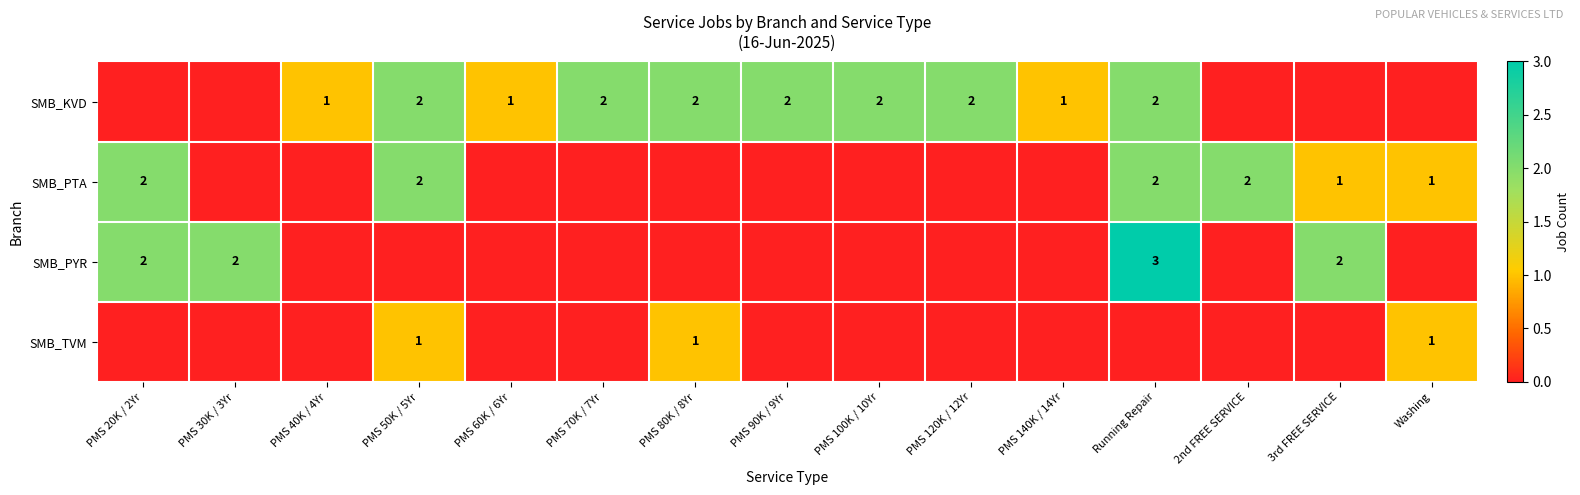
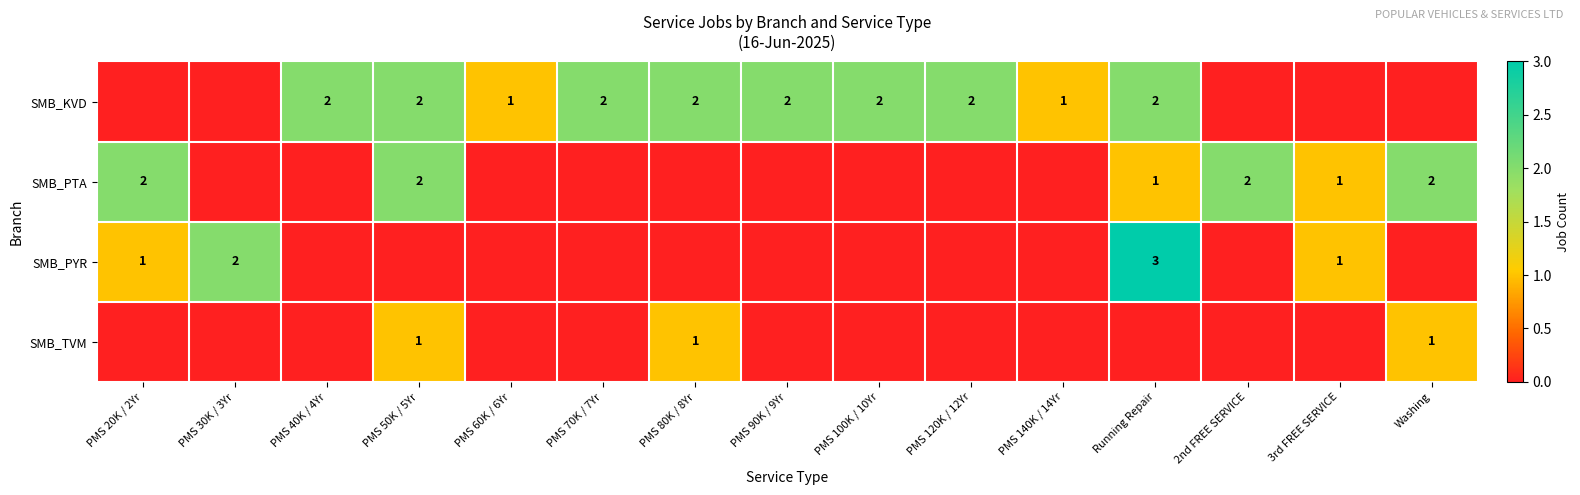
SMB_KVD, PMS 40K / 4Yr: 1 -> 2
SMB_PTA, Running Repair: 2 -> 1
SMB_PTA, Washing: 1 -> 2
SMB_PYR, PMS 20K / 2Yr: 2 -> 1
SMB_PYR, 3rd FREE SERVICE: 2 -> 1
